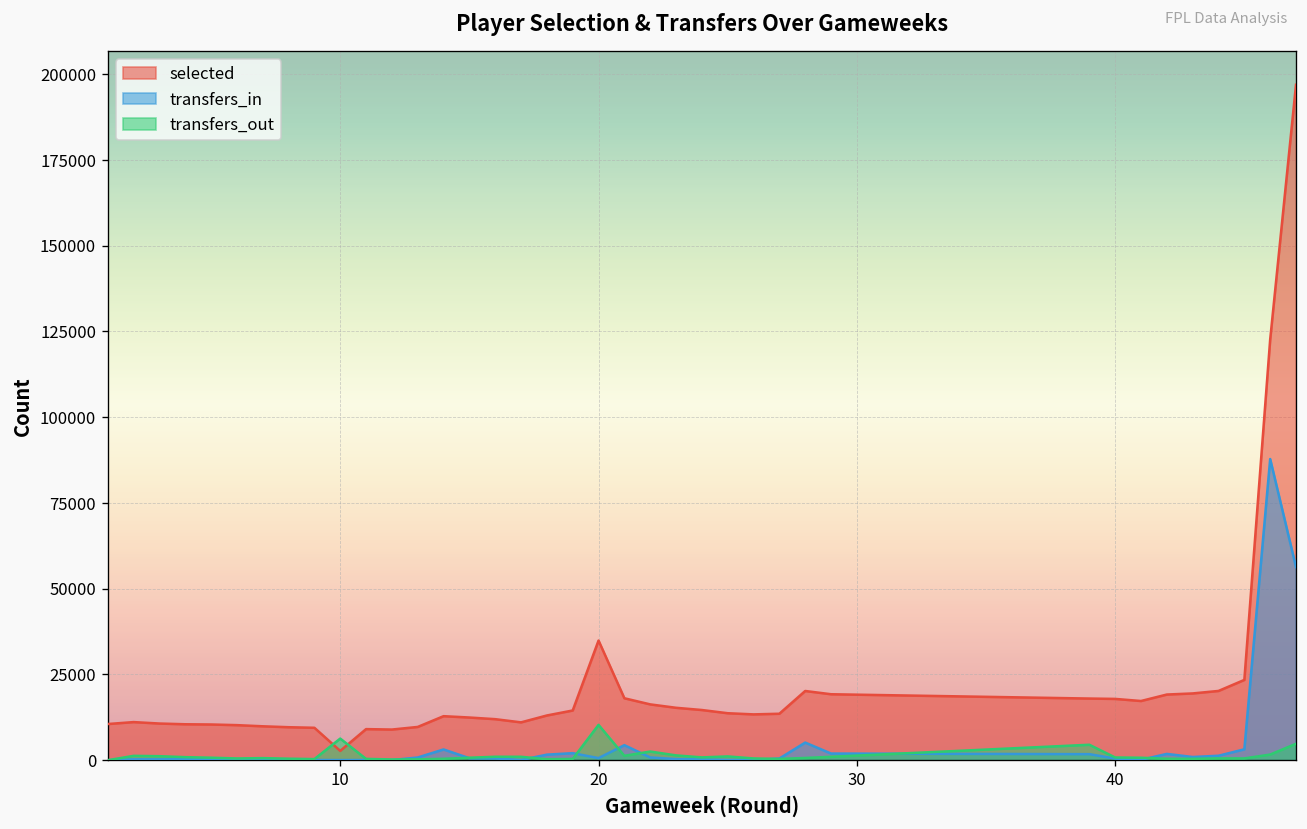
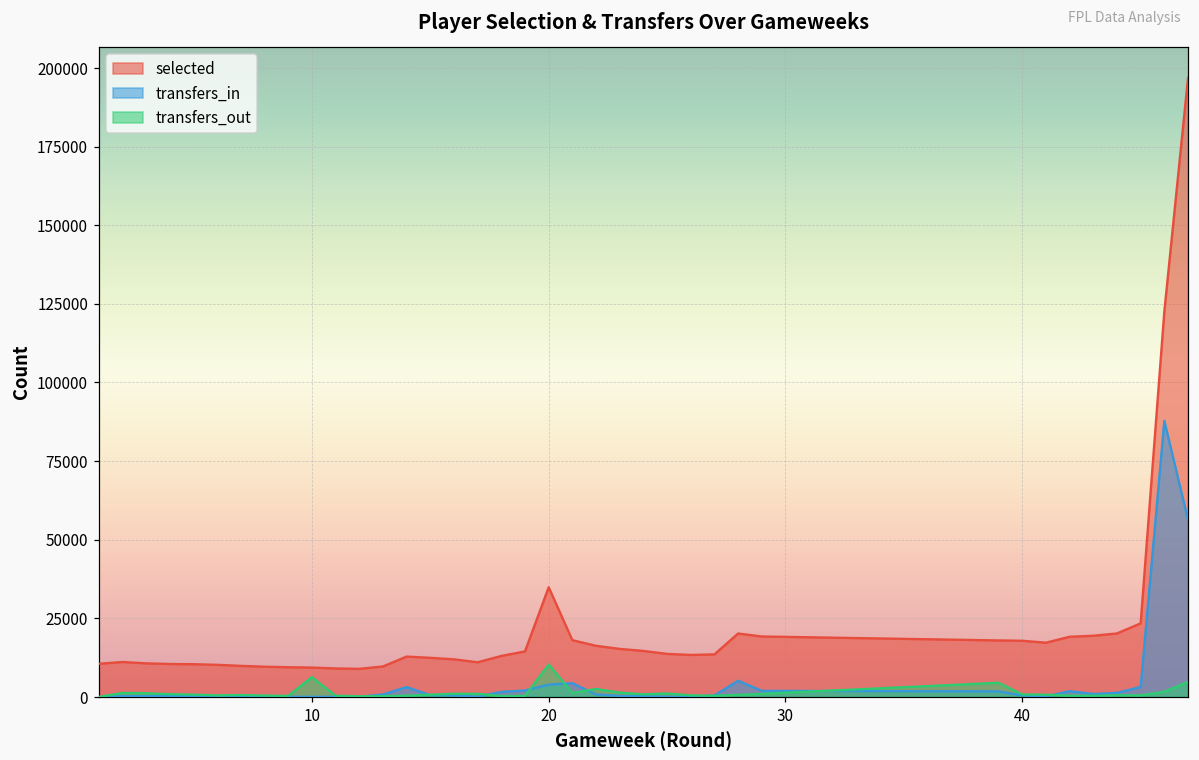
selected, 10: 3000 -> 9000
transfers_in, 20: 1000 -> 4000
